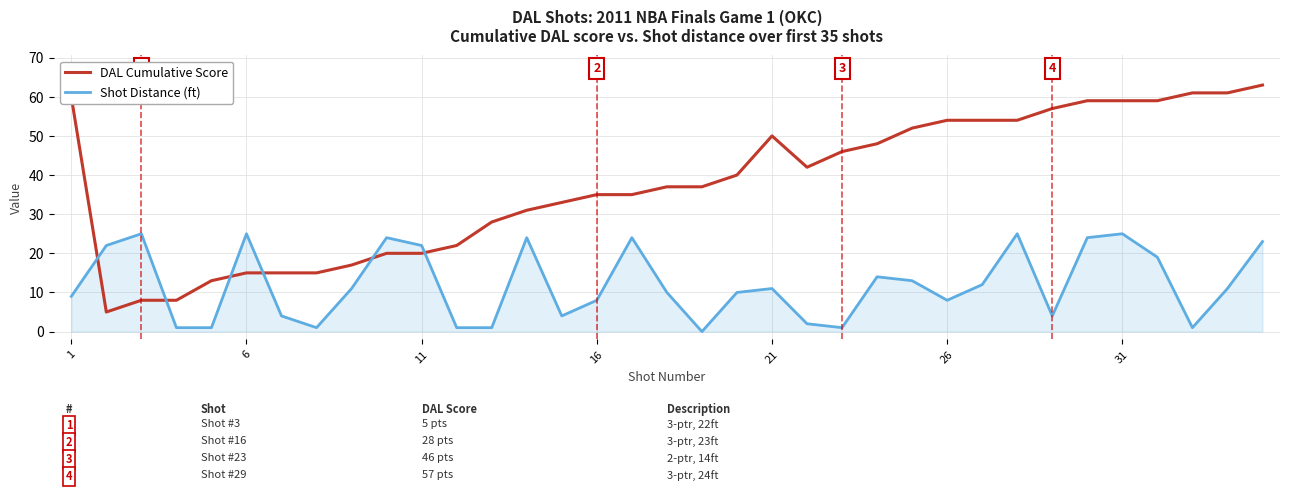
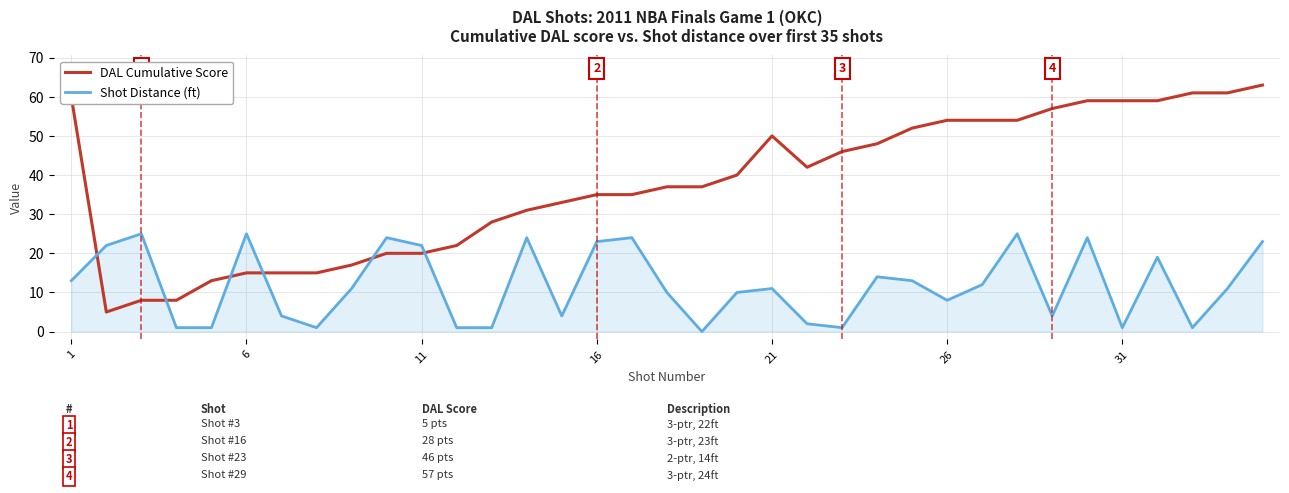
Shot Distance (ft), 1: 9 -> 13
Shot Distance (ft), 16: 8 -> 23
Shot Distance (ft), 31: 25 -> 1
